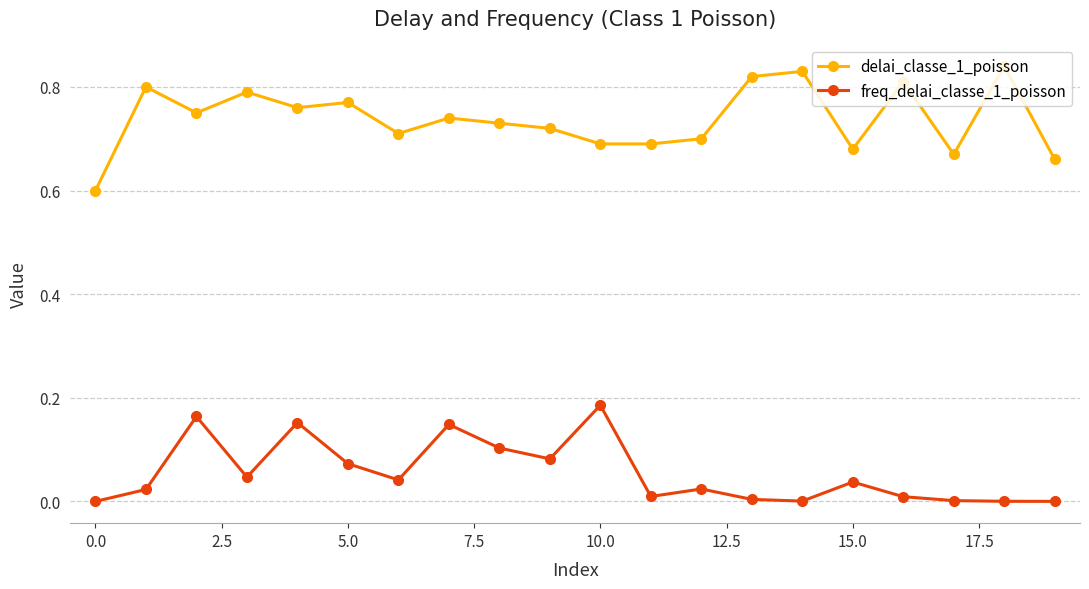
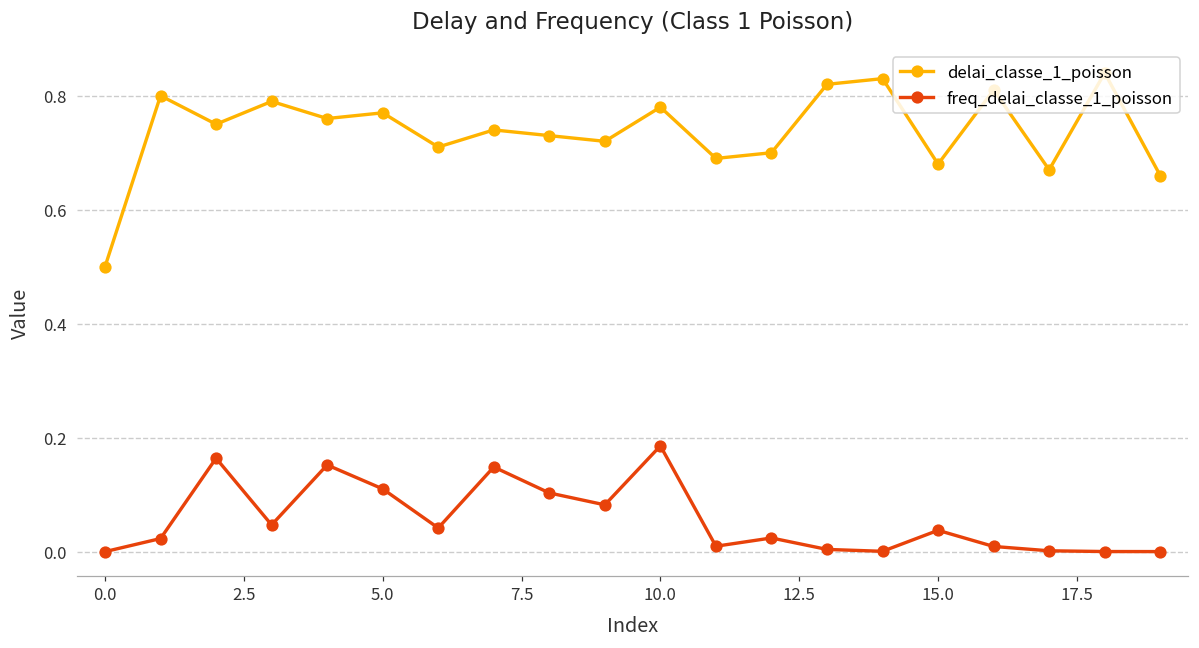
delai_classe_1_poisson, 0.0: 0.6 -> 0.5
freq_delai_classe_1_poisson, 5.0: 0.07 -> 0.11
delai_classe_1_poisson, 10.0: 0.69 -> 0.78
